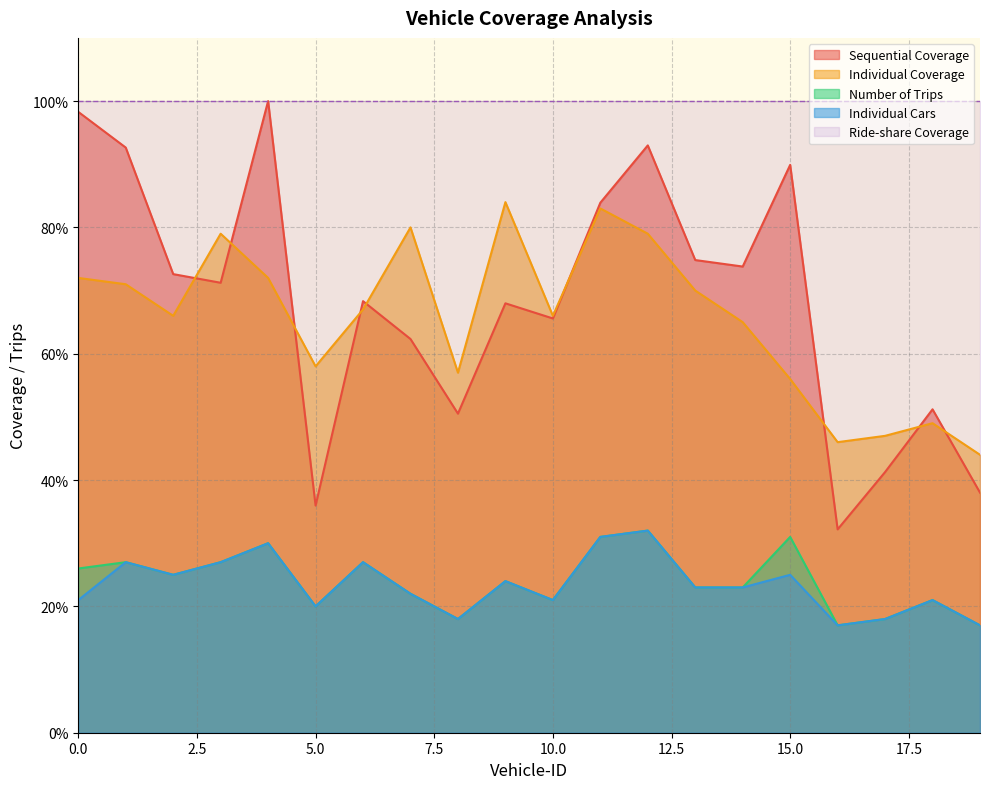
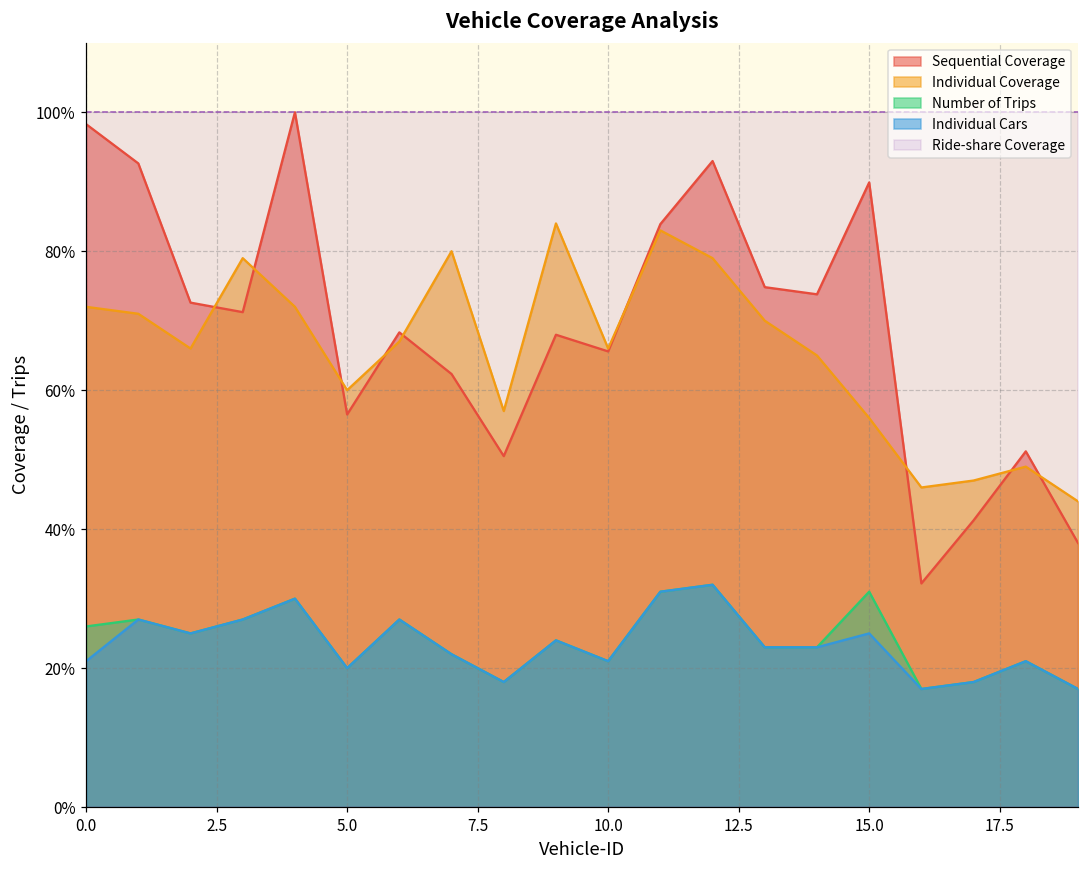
Sequential Coverage, 5.0: 36% -> 57%
Individual Coverage, 5.0: 58% -> 60%
